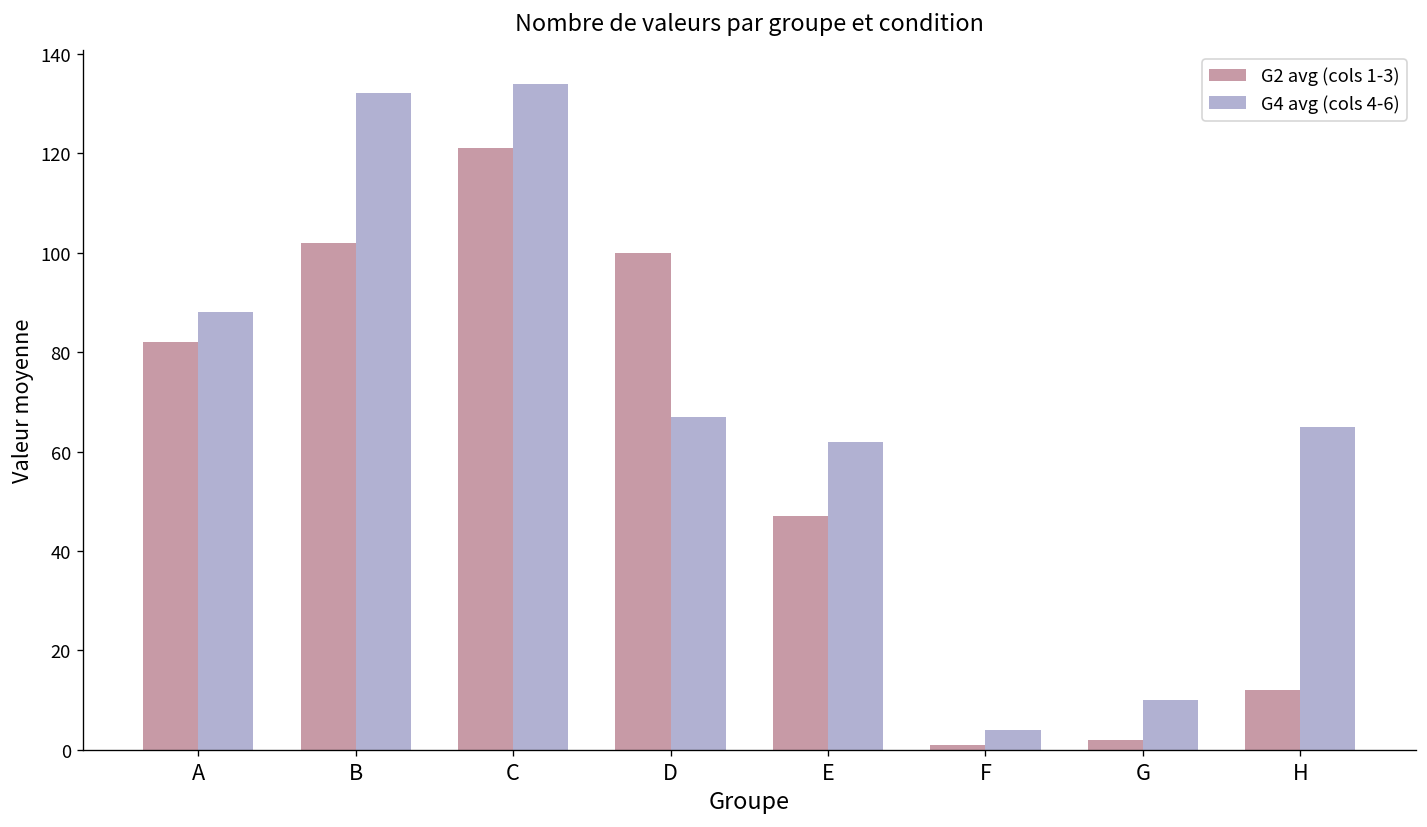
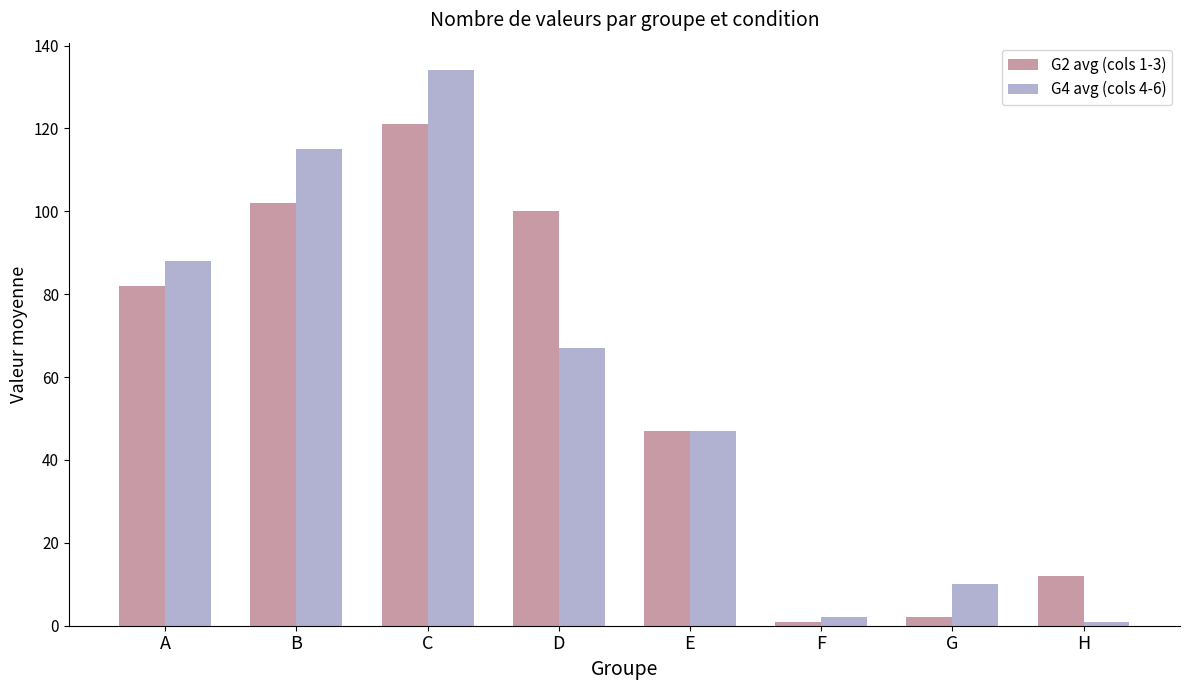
G4 avg (cols 4-6), B: 132 -> 115
G4 avg (cols 4-6), E: 62 -> 47
G4 avg (cols 4-6), F: 4 -> 2
G4 avg (cols 4-6), H: 65 -> 1
